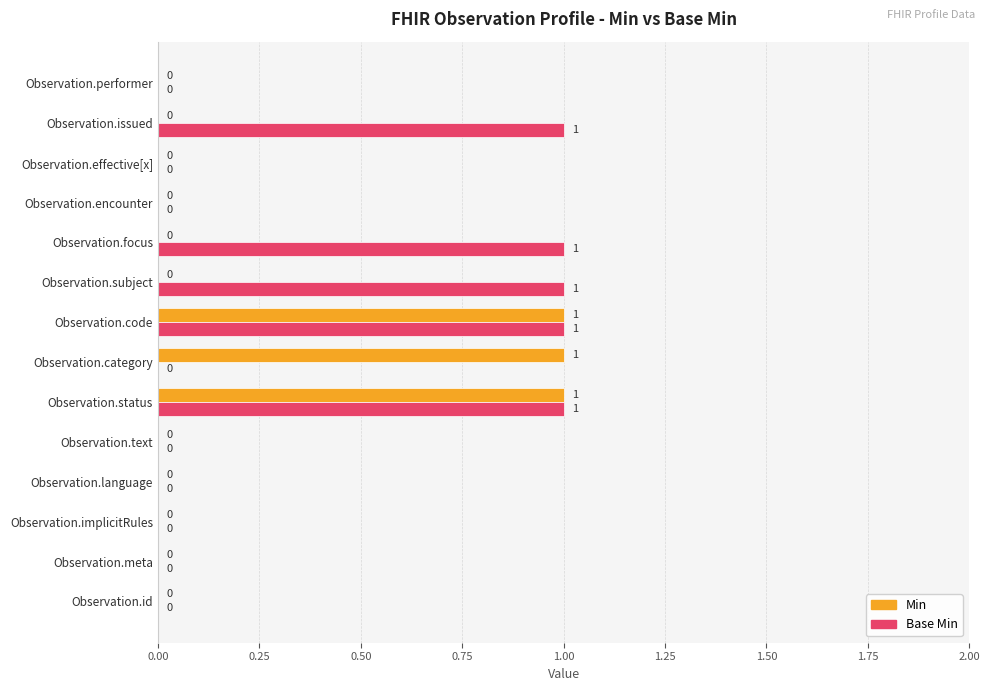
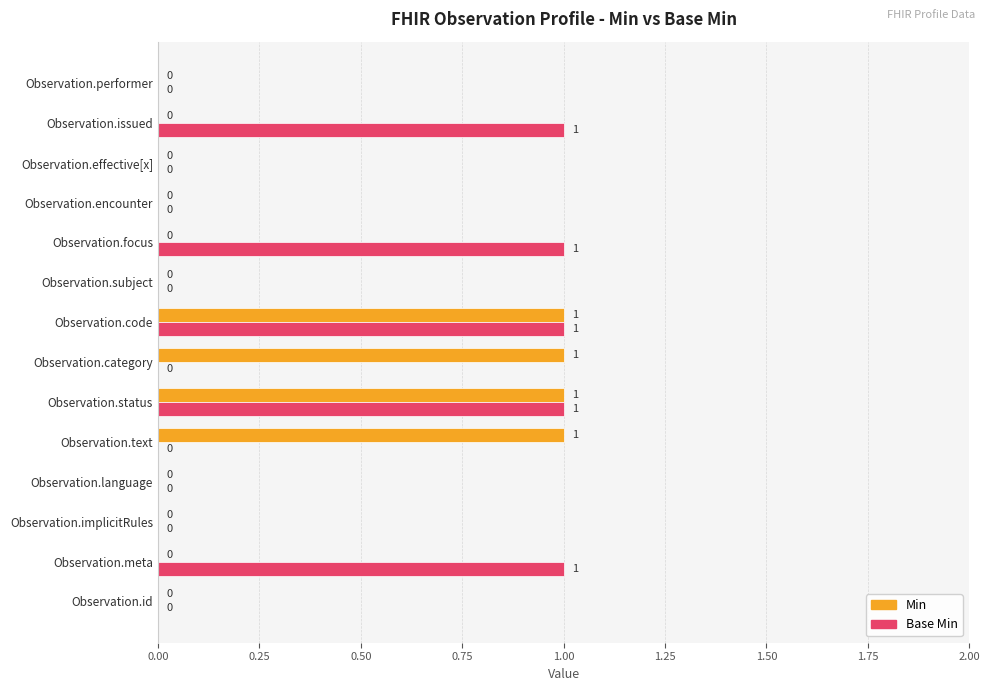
Base Min, Observation.subject: 1 -> 0
Min, Observation.text: 0 -> 1
Base Min, Observation.meta: 0 -> 1
